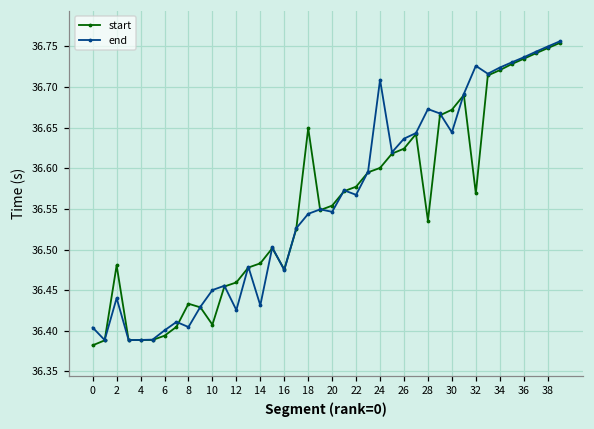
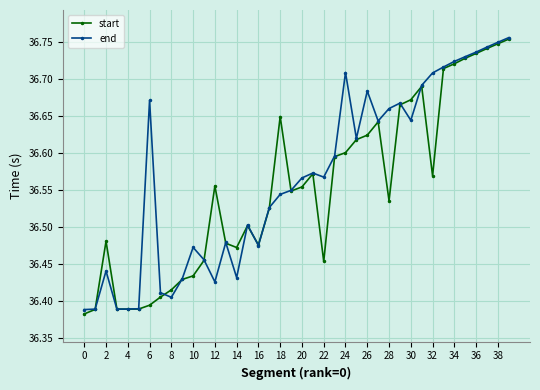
end, 0: 36.40 -> 36.39
end, 6: 36.40 -> 36.67
start, 8: 36.43 -> 36.41
start, 10: 36.41 -> 36.43
end, 10: 36.45 -> 36.47
start, 12: 36.46 -> 36.56
start, 14: 36.48 -> 36.47
end, 20: 36.55 -> 36.57
start, 22: 36.58 -> 36.45
end, 26: 36.64 -> 36.68
end, 28: 36.67 -> 36.66
end, 32: 36.73 -> 36.71
